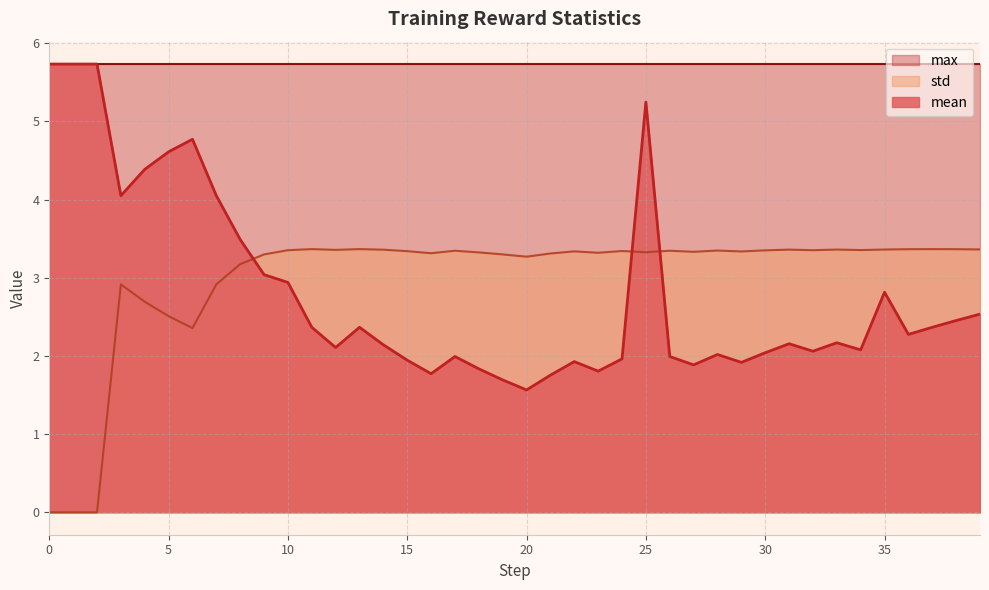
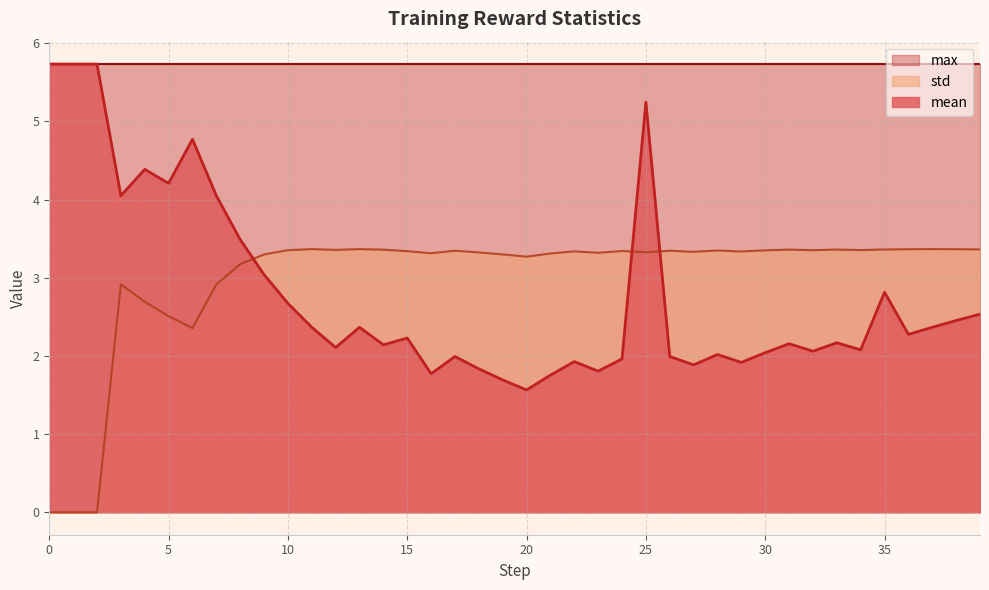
mean, 5: 4.6 -> 4.2
mean, 10: 2.9 -> 2.7
mean, 15: 1.9 -> 2.2
